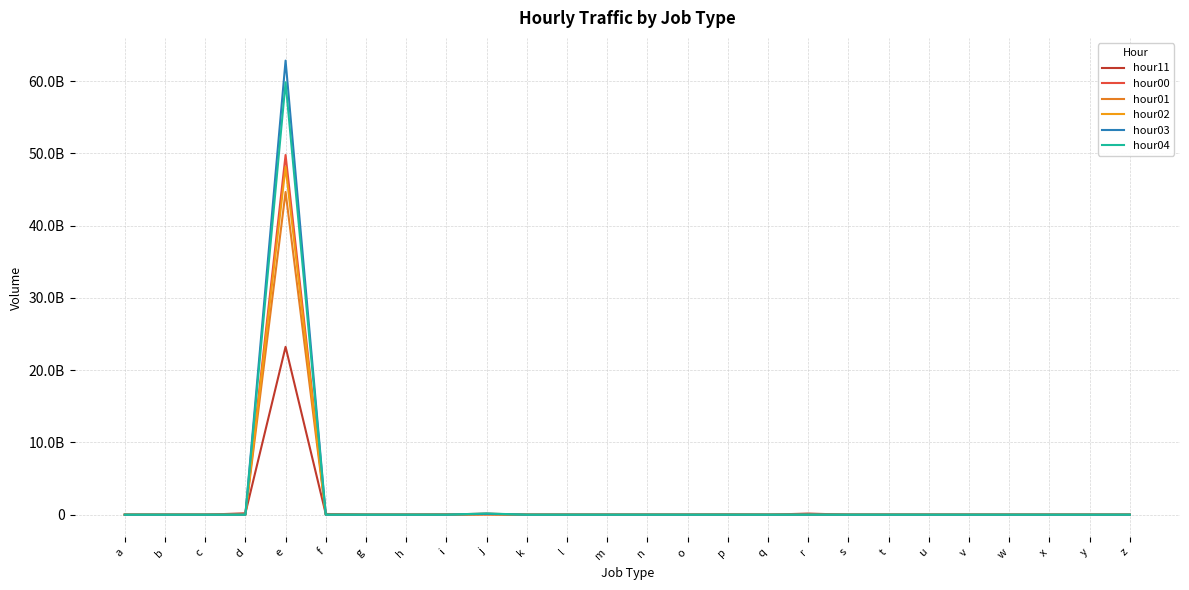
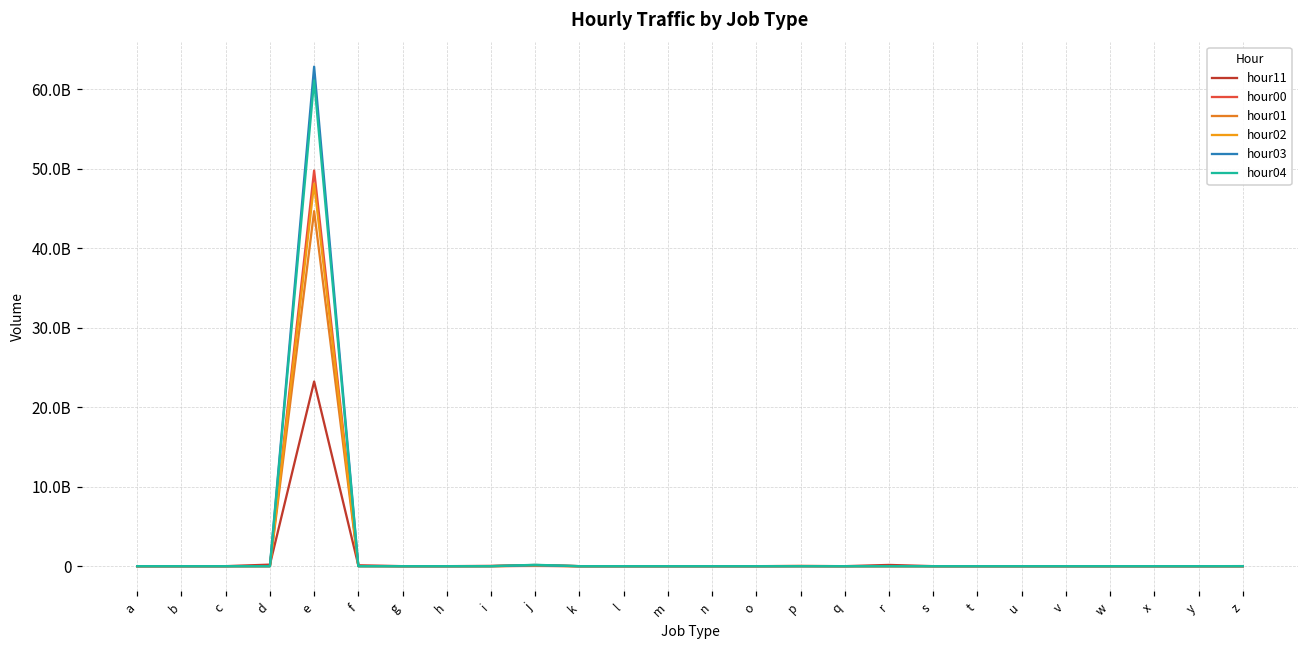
hour04, e: 60000000000 -> 61000000000
